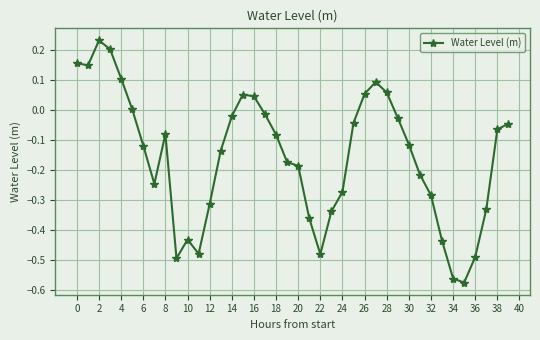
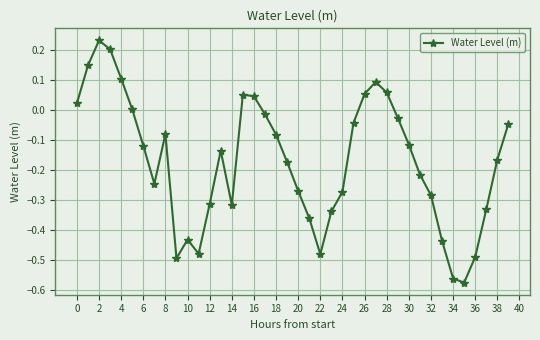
0: 0.16 -> 0.02
14: -0.02 -> -0.32
20: -0.19 -> -0.27
38: -0.07 -> -0.17
